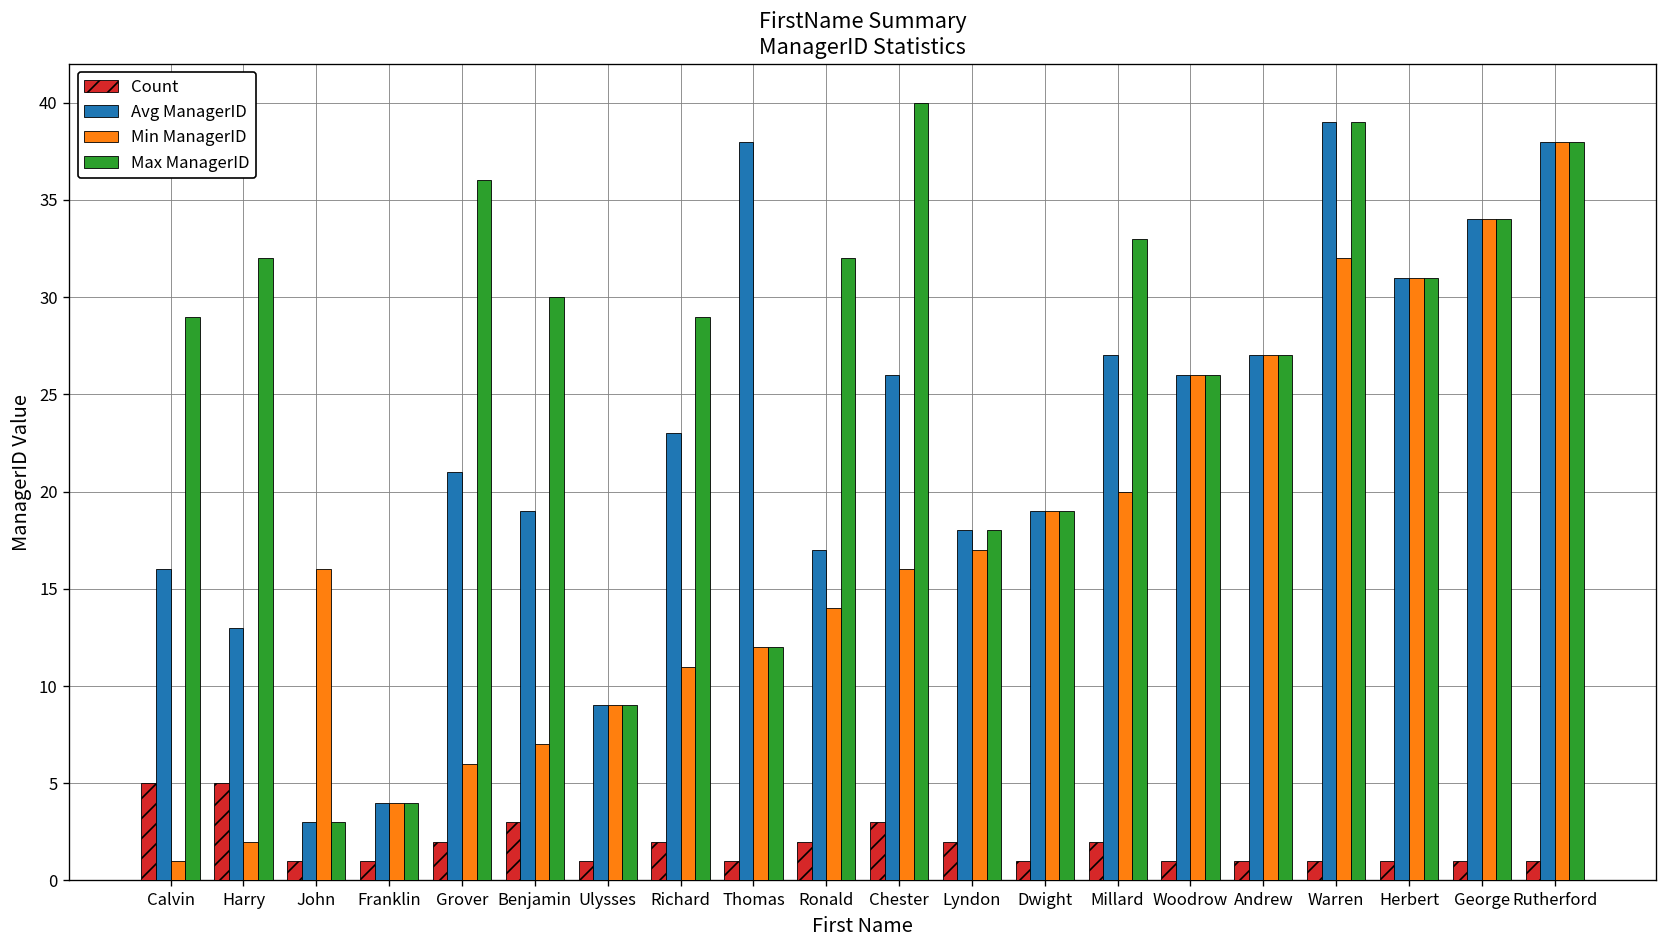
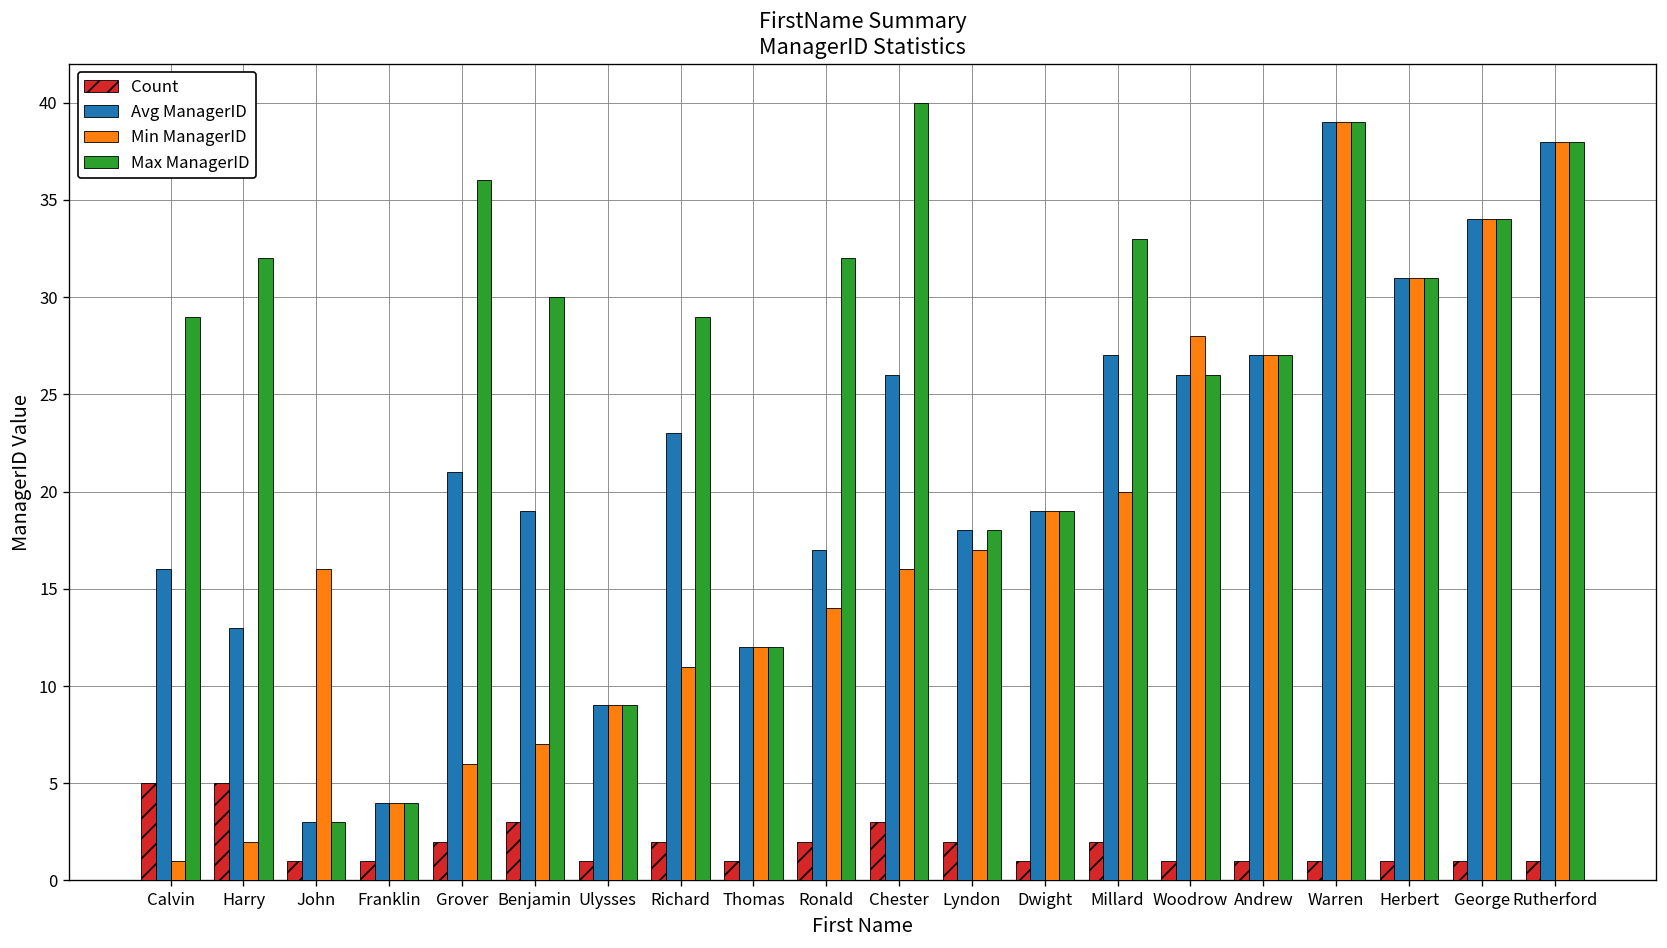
Avg ManagerID, Thomas: 38 -> 12
Min ManagerID, Woodrow: 26 -> 28
Min ManagerID, Warren: 32 -> 39
